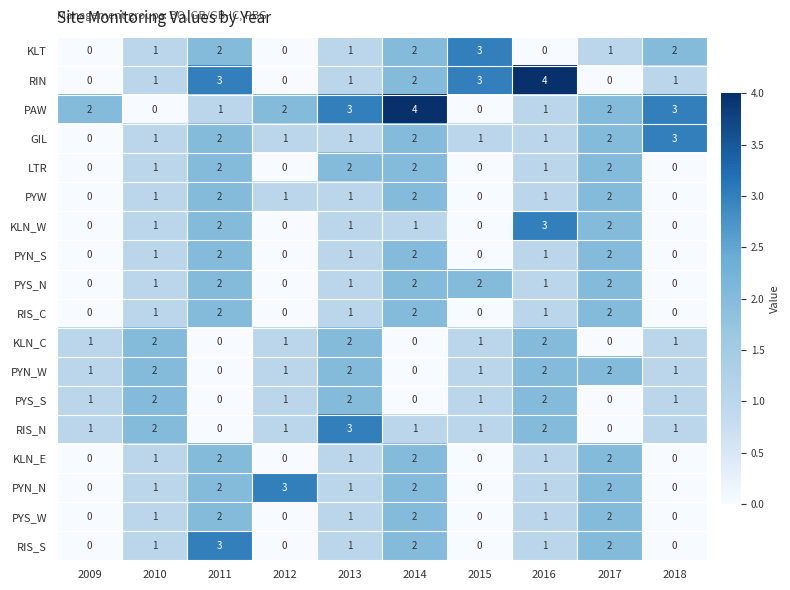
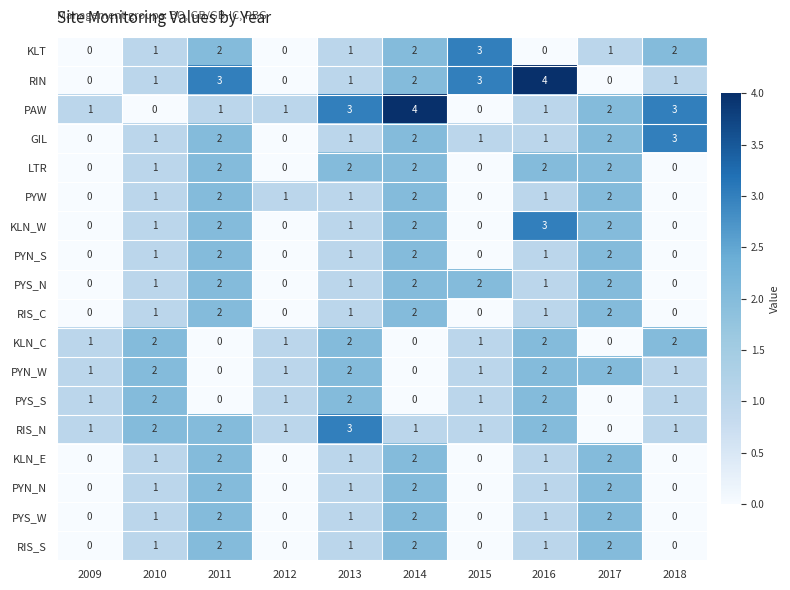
PAW, 2009: 2 -> 1
PAW, 2012: 2 -> 1
GIL, 2012: 1 -> 0
LTR, 2016: 1 -> 2
KLN_W, 2014: 1 -> 2
KLN_C, 2018: 1 -> 2
RIS_N, 2011: 0 -> 2
PYN_N, 2012: 3 -> 0
RIS_S, 2011: 3 -> 2
